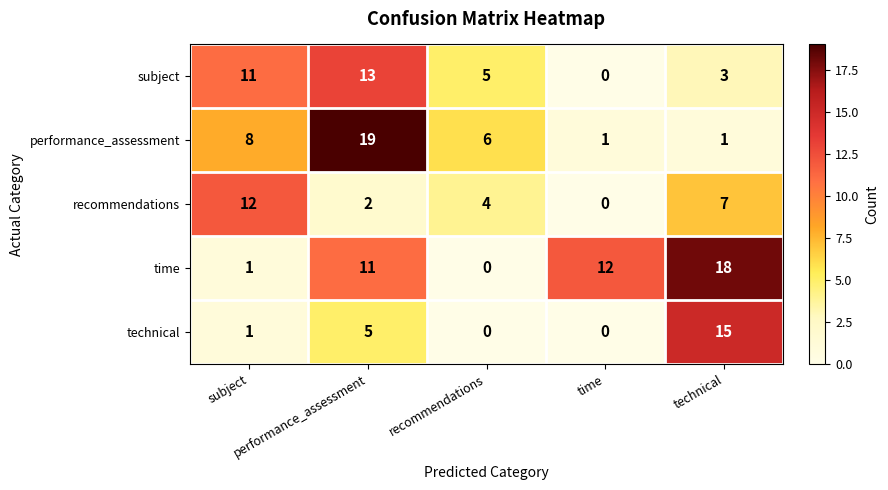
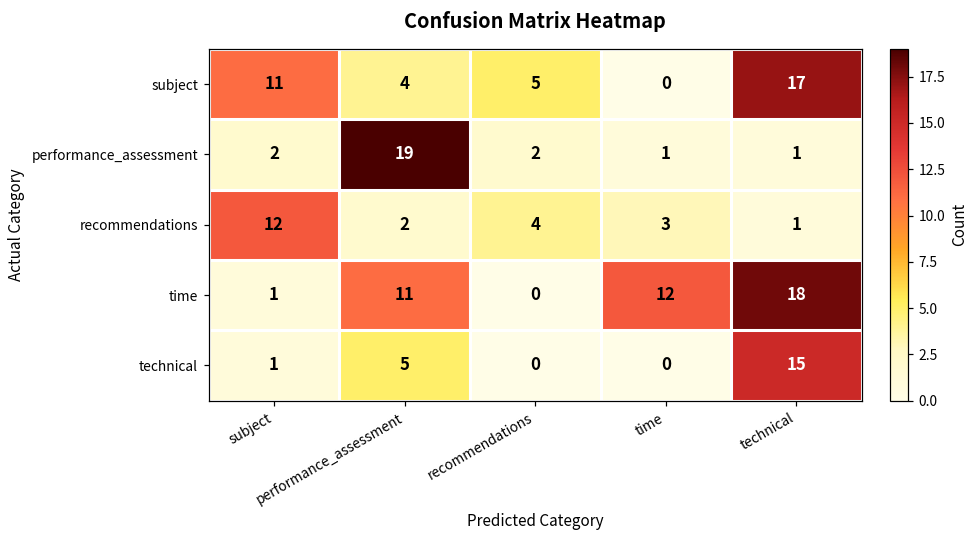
subject, performance_assessment: 13 -> 4
subject, technical: 3 -> 17
performance_assessment, subject: 8 -> 2
performance_assessment, recommendations: 6 -> 2
recommendations, time: 0 -> 3
recommendations, technical: 7 -> 1
